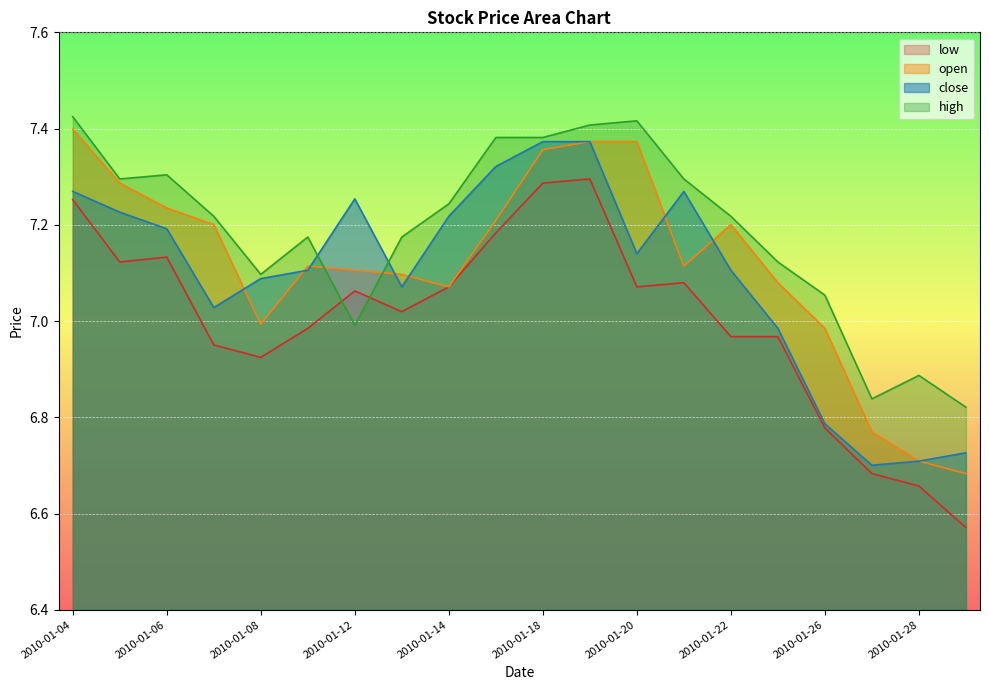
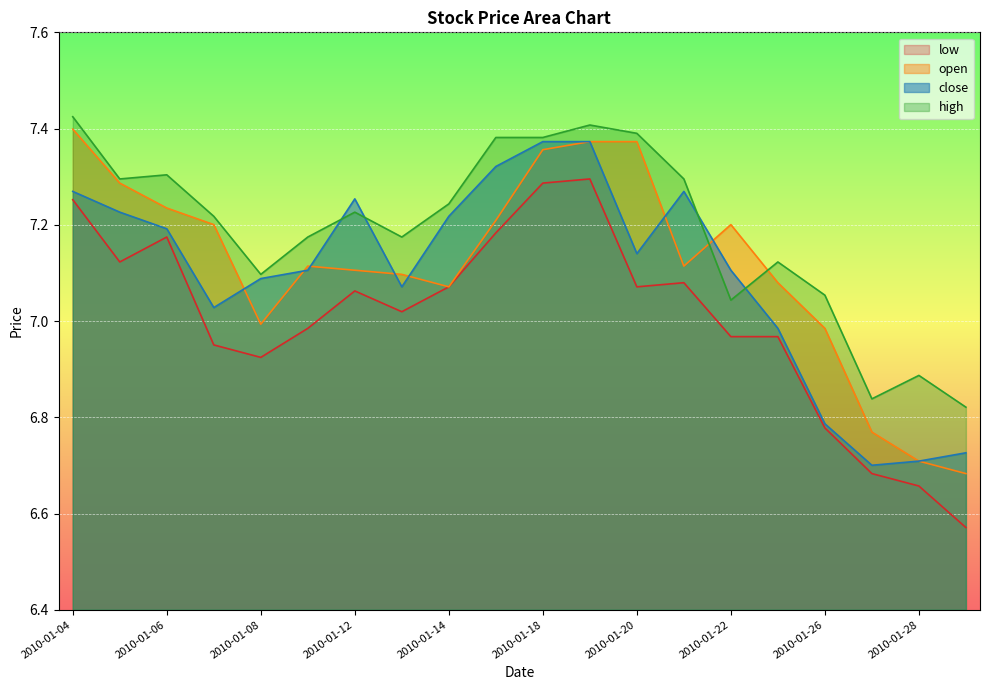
low, 2010-01-06: 7.13 -> 7.17
high, 2010-01-12: 6.99 -> 7.23
high, 2010-01-20: 7.42 -> 7.39
high, 2010-01-22: 7.22 -> 7.04
